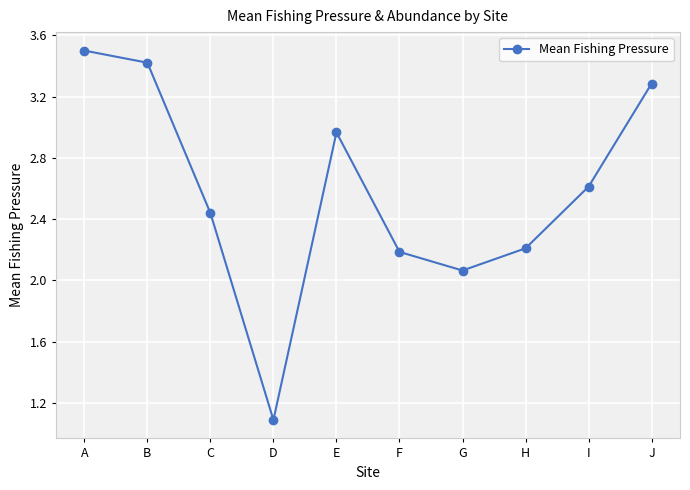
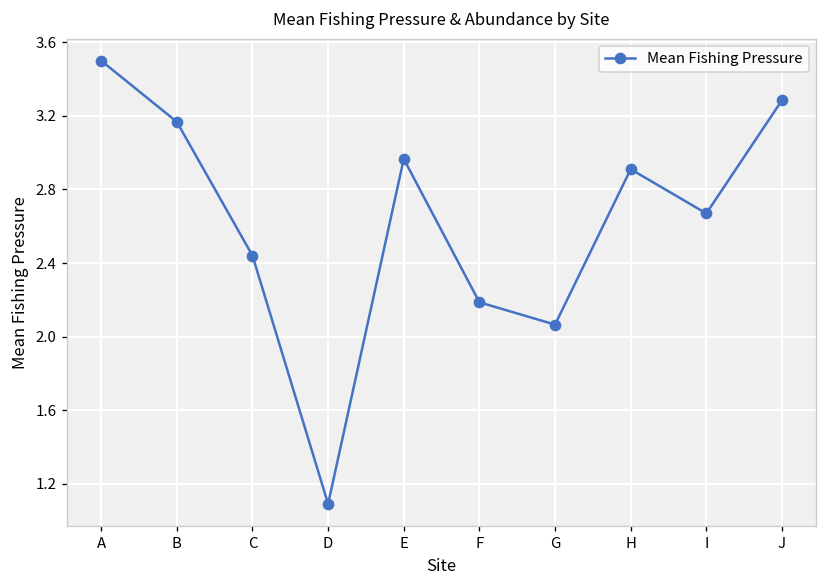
B: 3.42 -> 3.17
H: 2.21 -> 2.91
I: 2.61 -> 2.67
